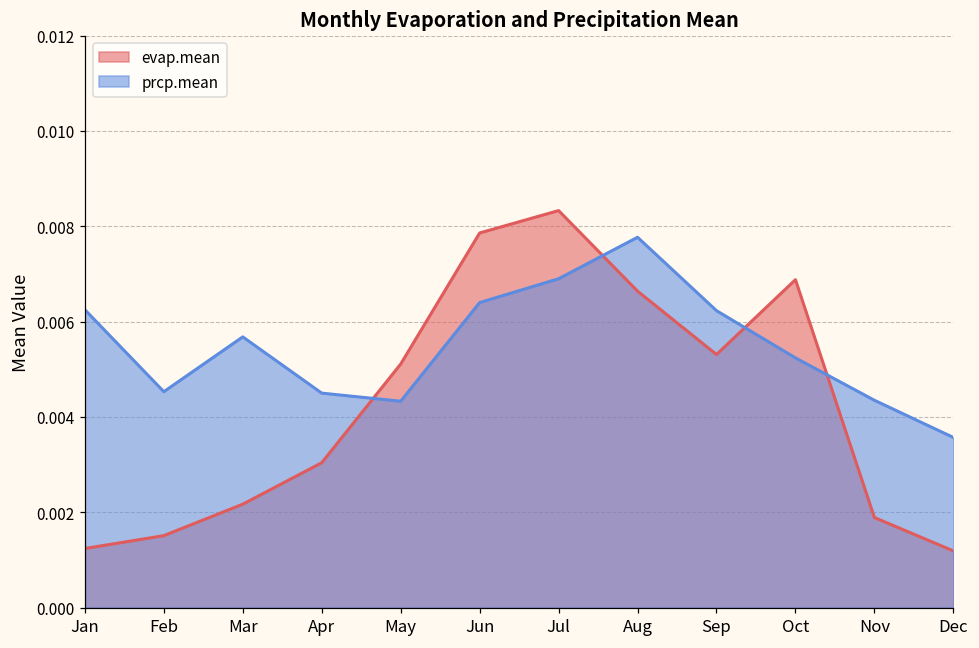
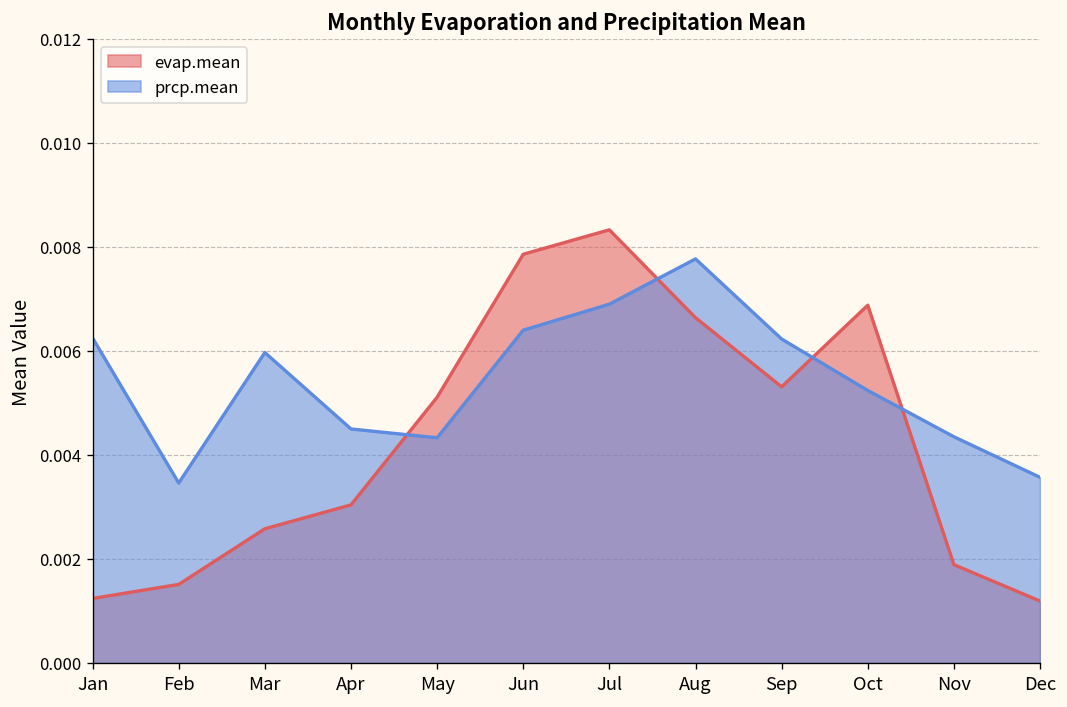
prcp.mean, Feb: 0.0045 -> 0.0035
evap.mean, Mar: 0.0022 -> 0.0026
prcp.mean, Mar: 0.0057 -> 0.0060
